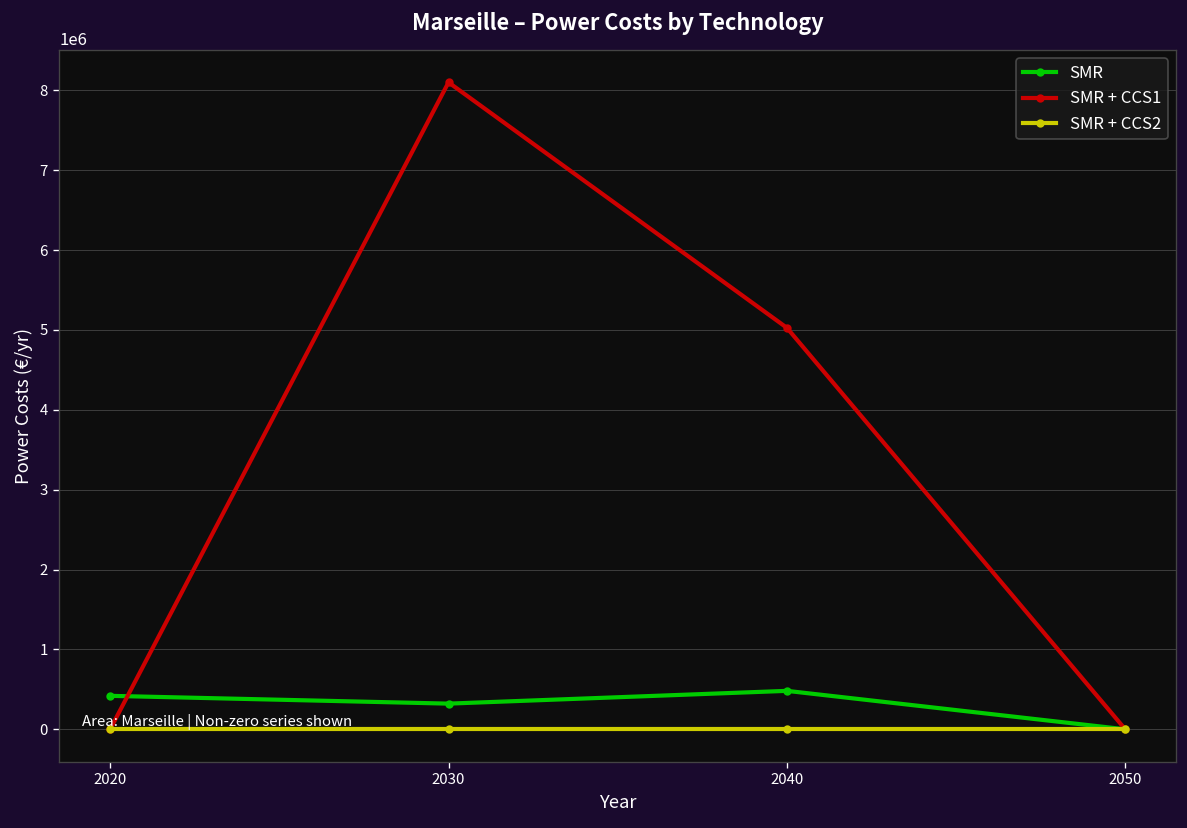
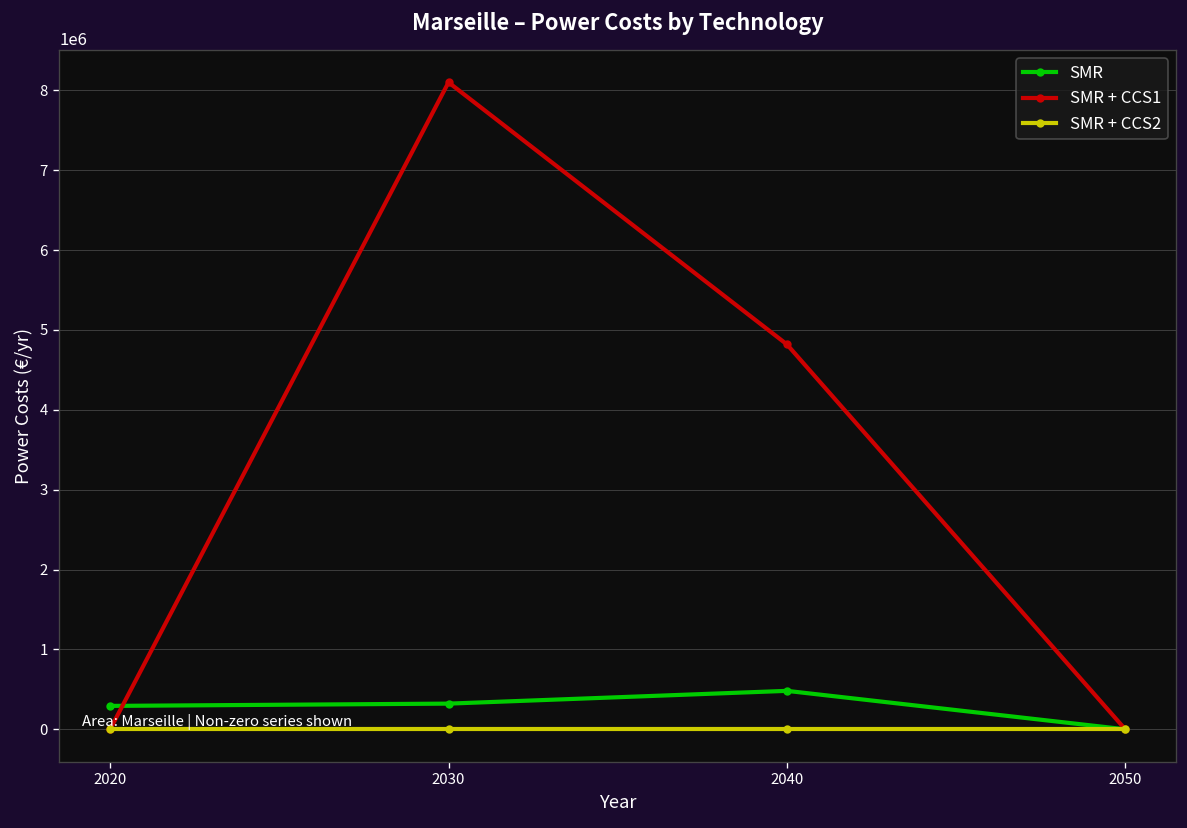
SMR, 2020: 400000 -> 300000
SMR + CCS1, 2040: 5000000 -> 4800000
